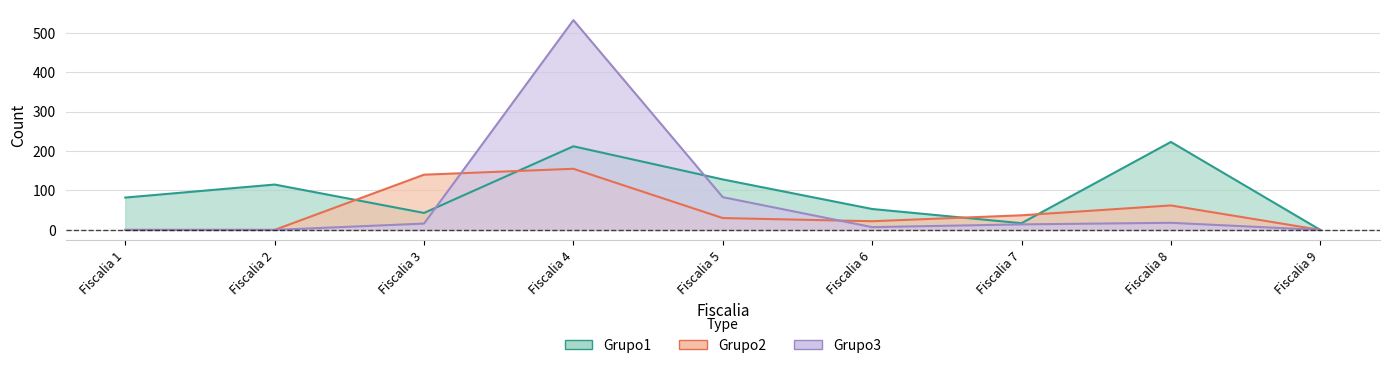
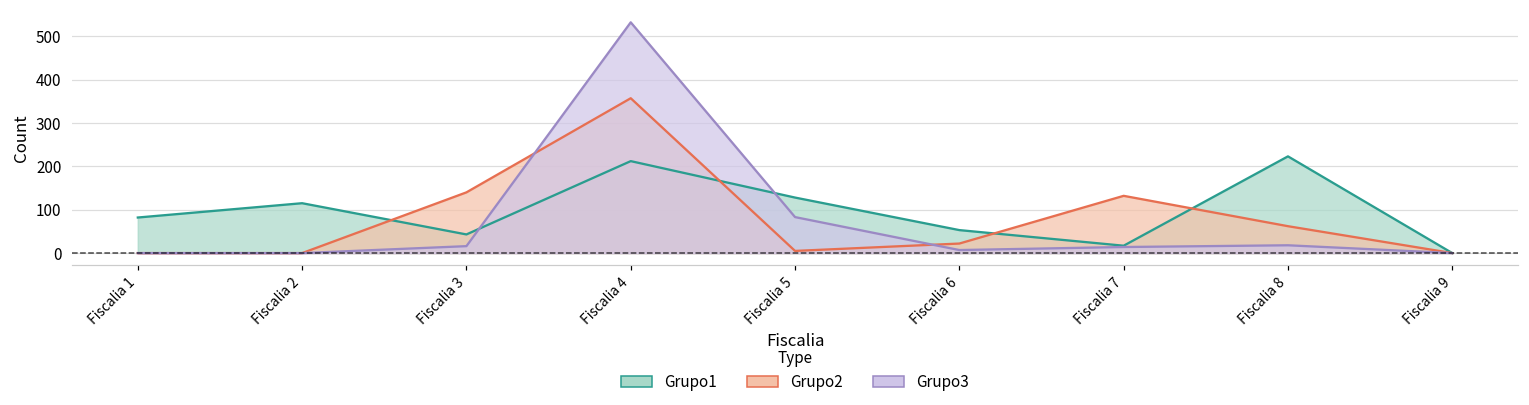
Grupo2, Fiscalia 4: 160 -> 360
Grupo2, Fiscalia 5: 30 -> 10
Grupo2, Fiscalia 7: 40 -> 130
